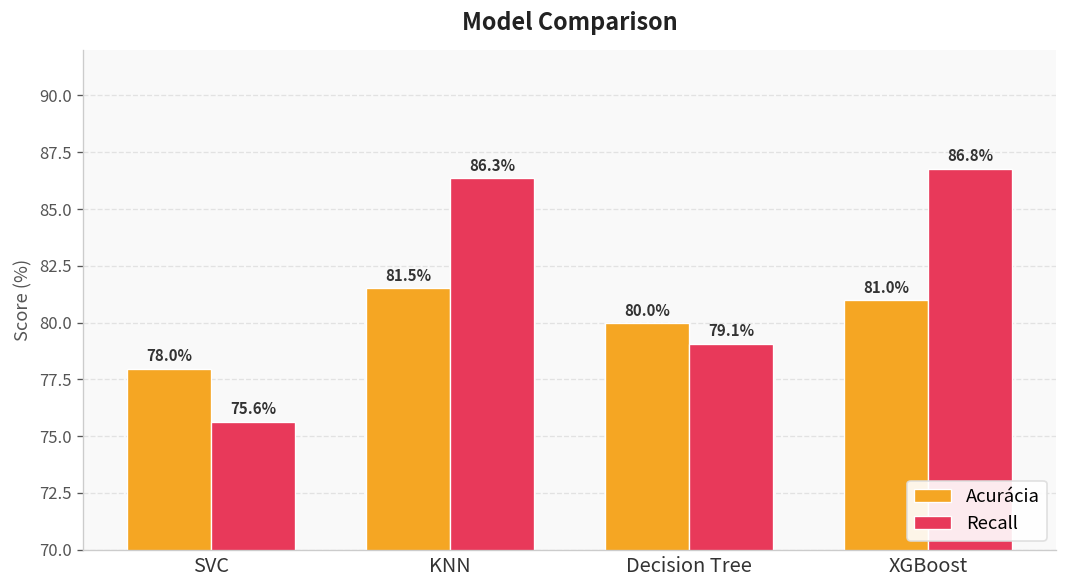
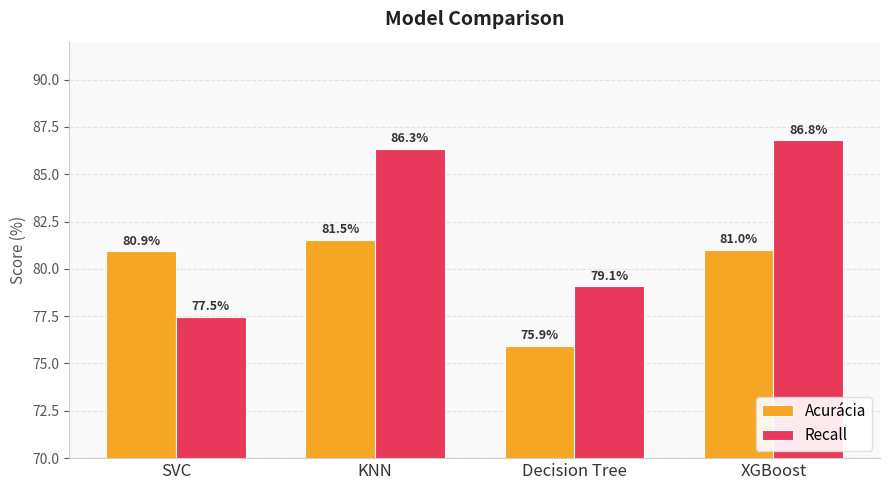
Acurácia, SVC: 78.0% -> 80.9%
Recall, SVC: 75.6% -> 77.5%
Acurácia, Decision Tree: 80.0% -> 75.9%
